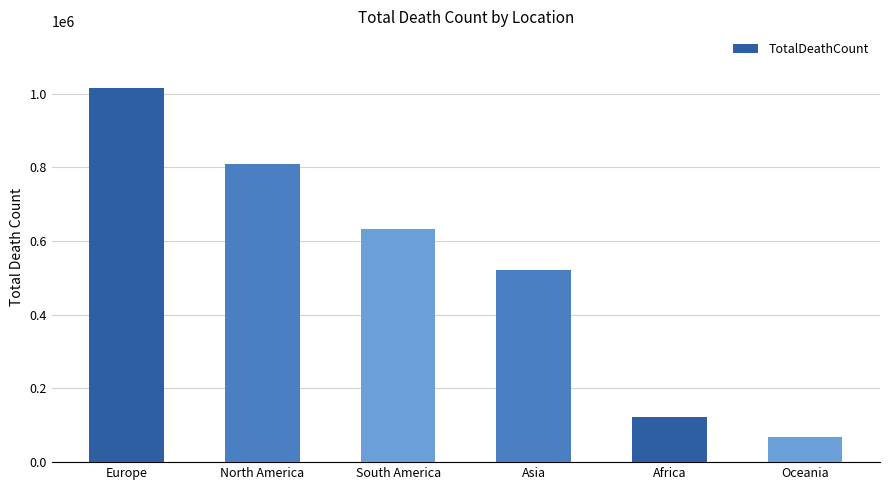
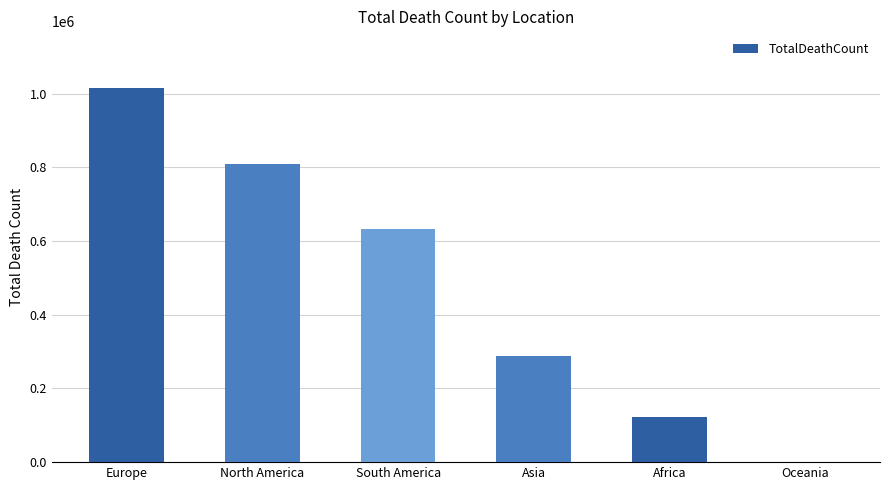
Asia: 520000 -> 290000
Oceania: 70000 -> 0
